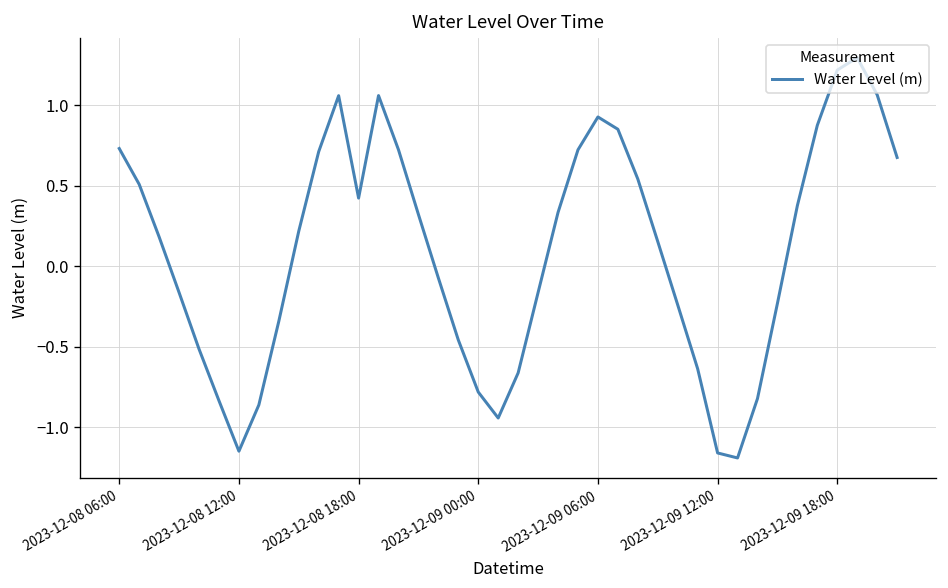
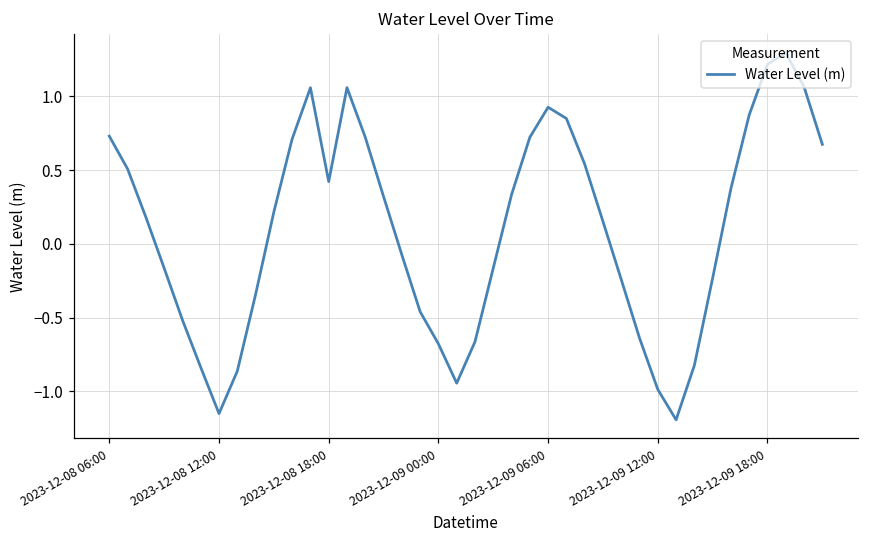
2023-12-09 00:00: -0.78 -> -0.68
2023-12-09 12:00: -1.16 -> -0.99
